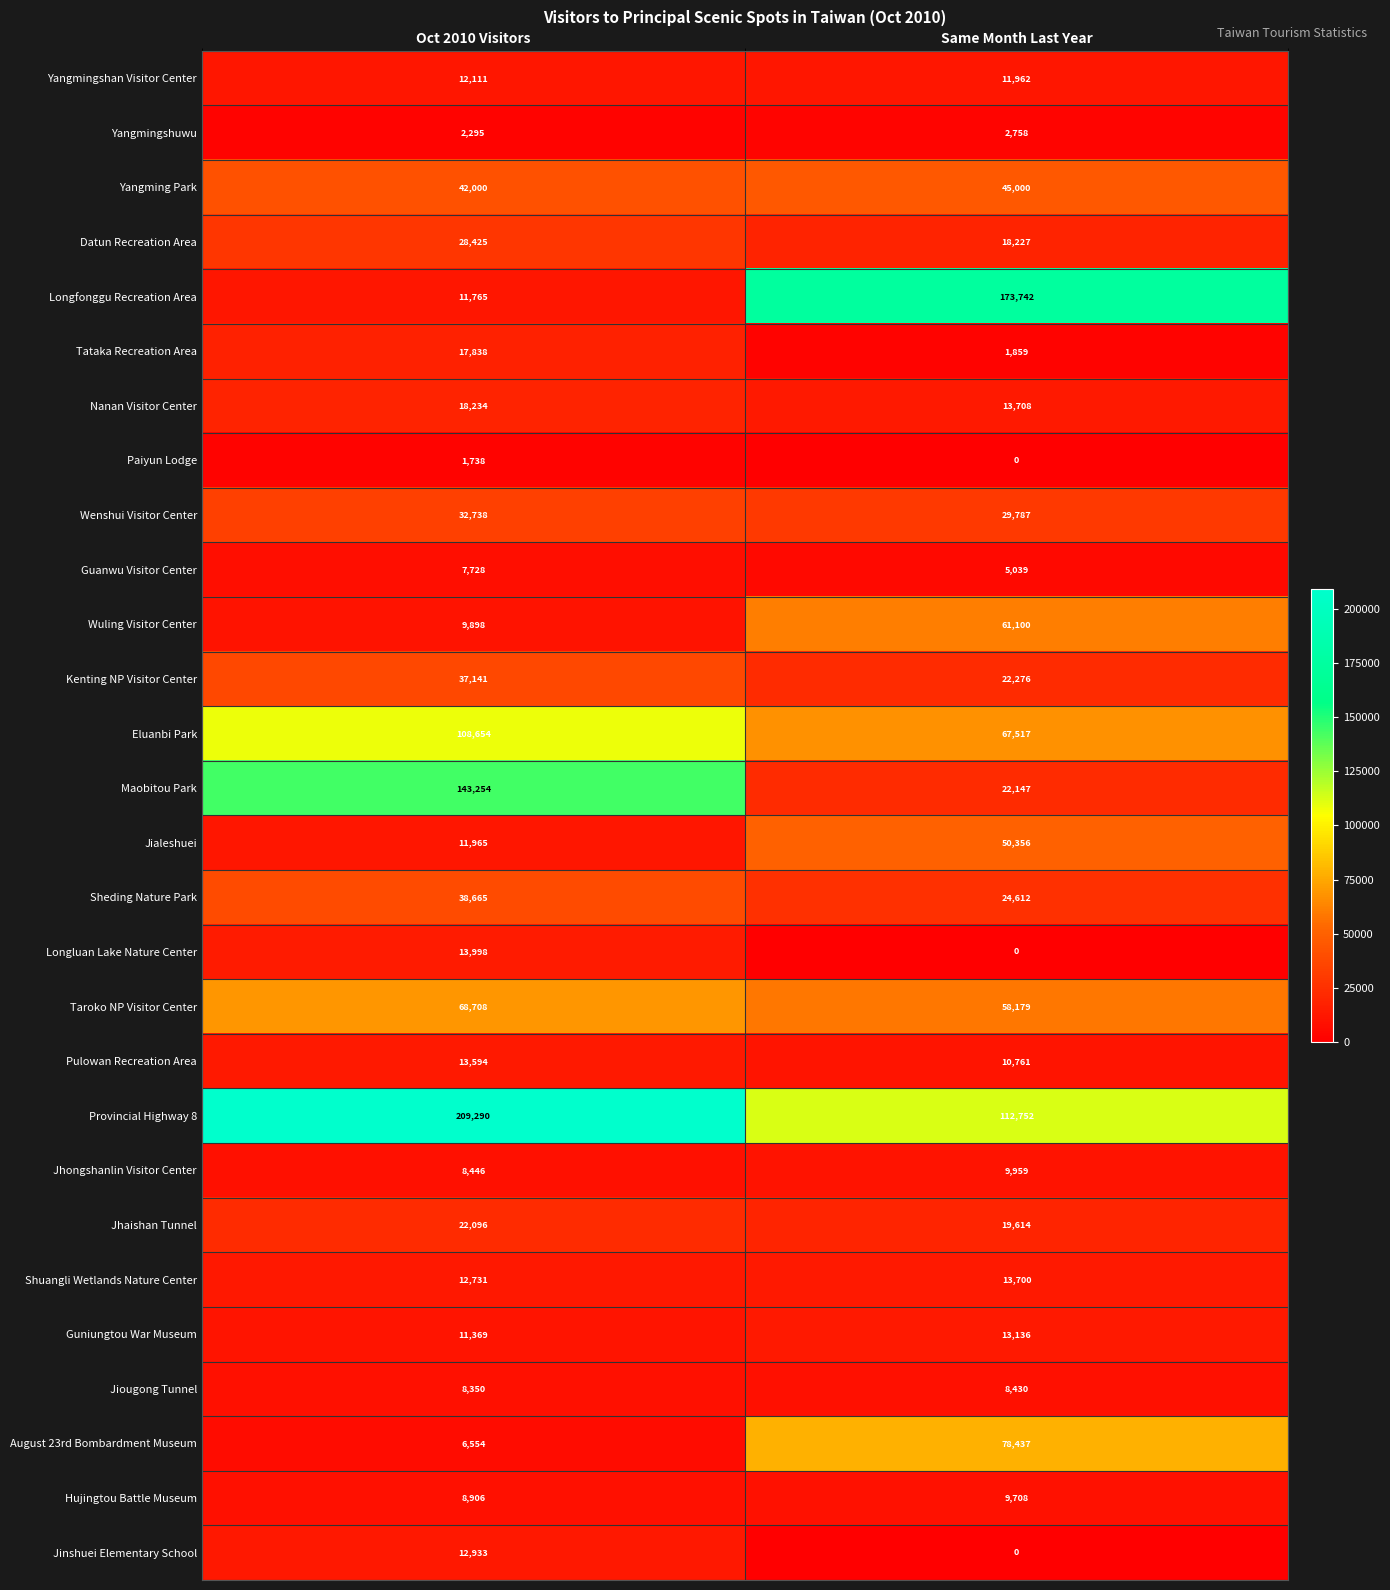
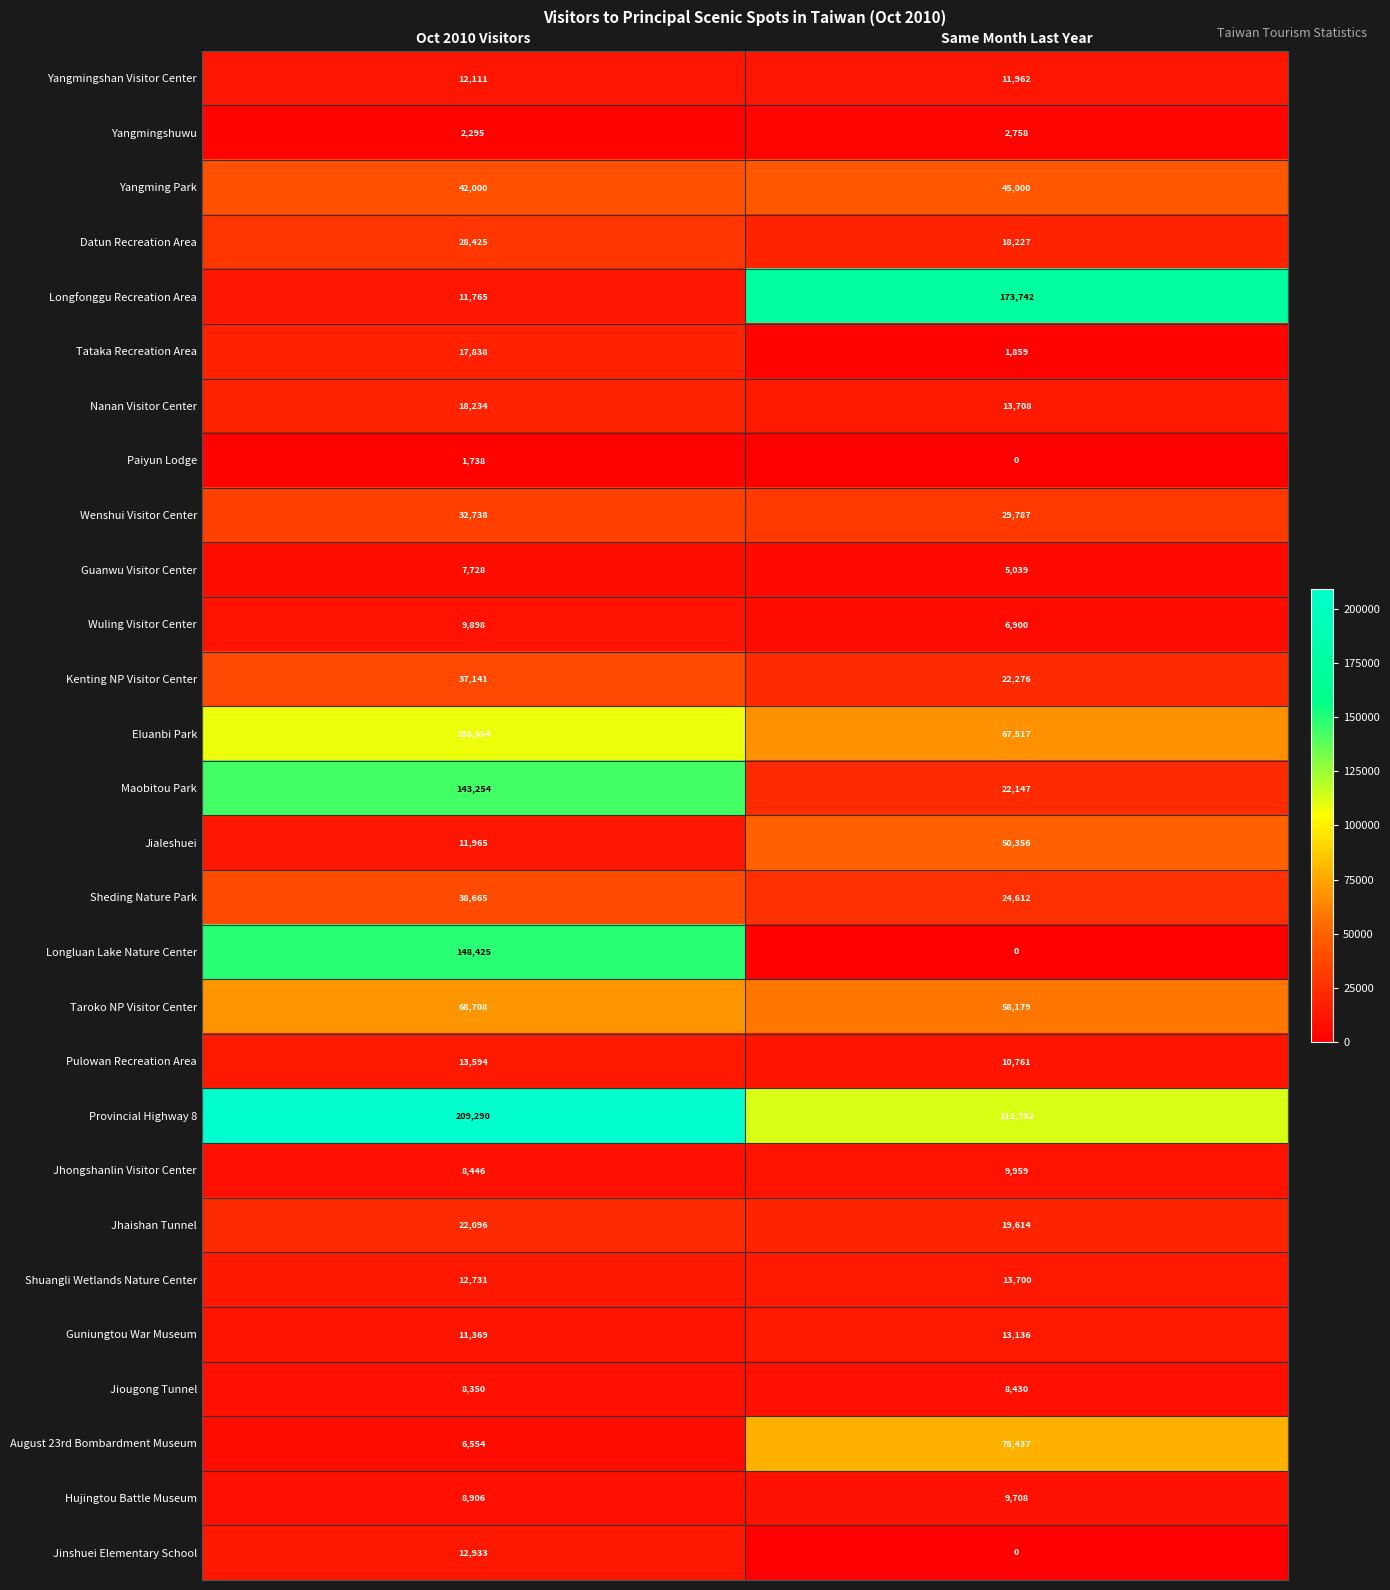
Wuling Visitor Center, Same Month Last Year: 61,100 -> 6,900
Longluan Lake Nature Center, Oct 2010 Visitors: 13,998 -> 148,425
